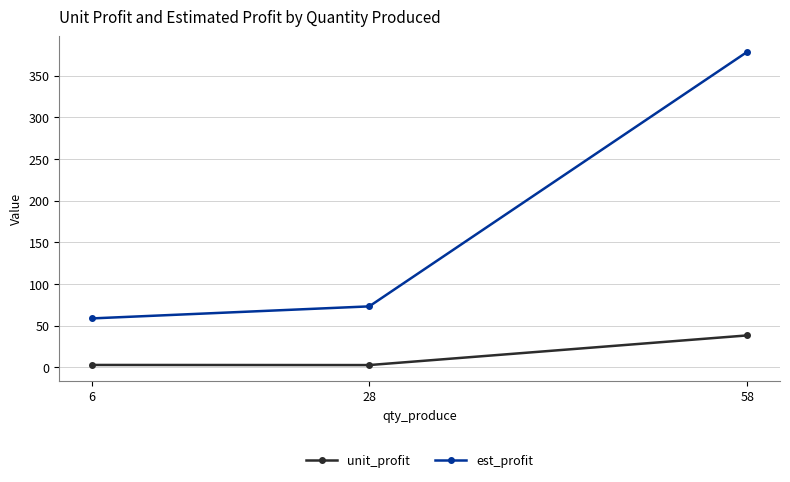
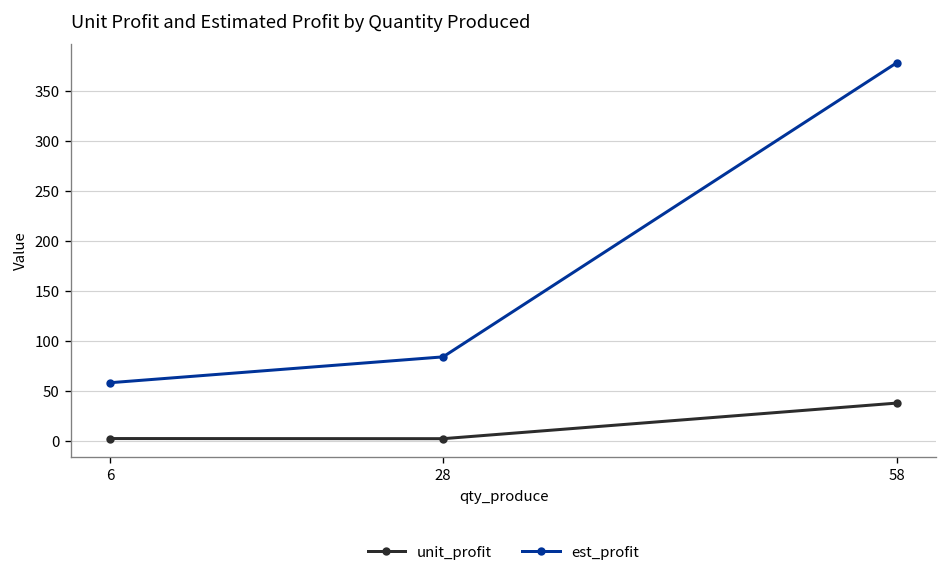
est_profit, 28: 70 -> 80
